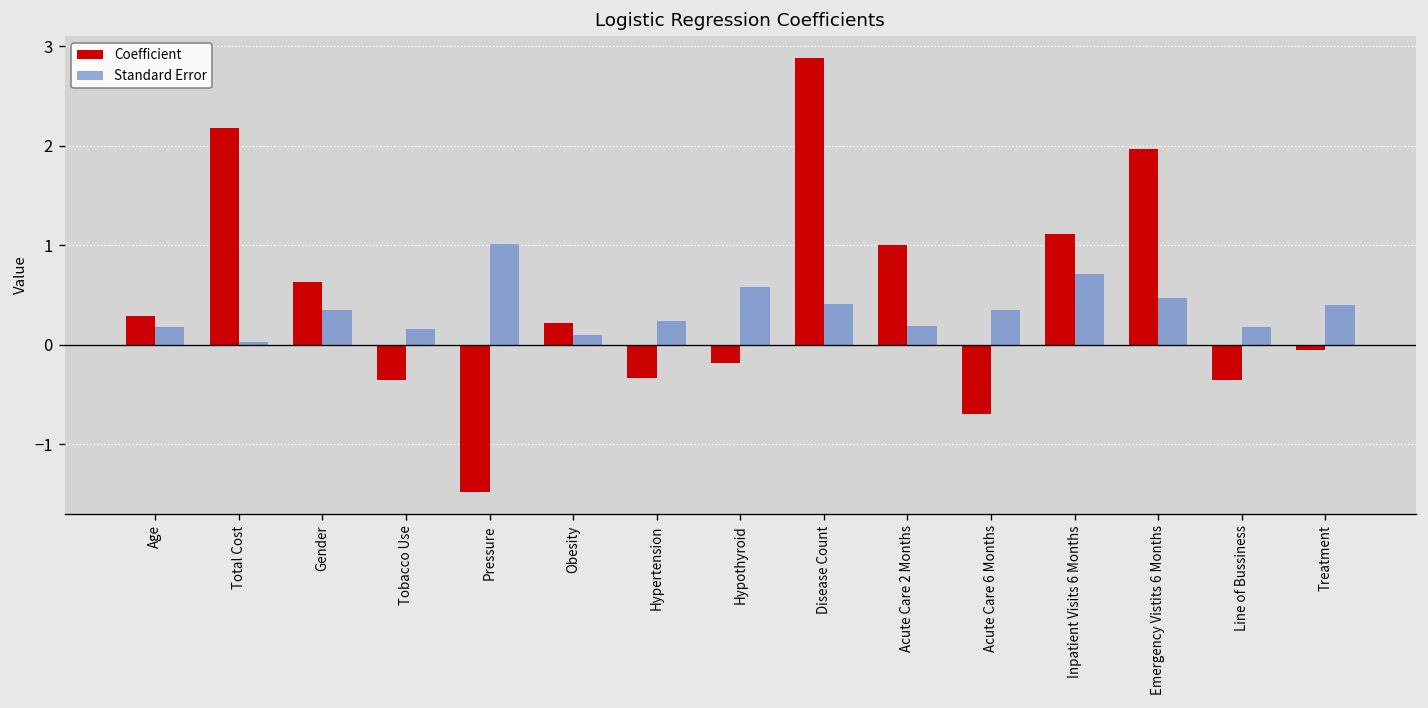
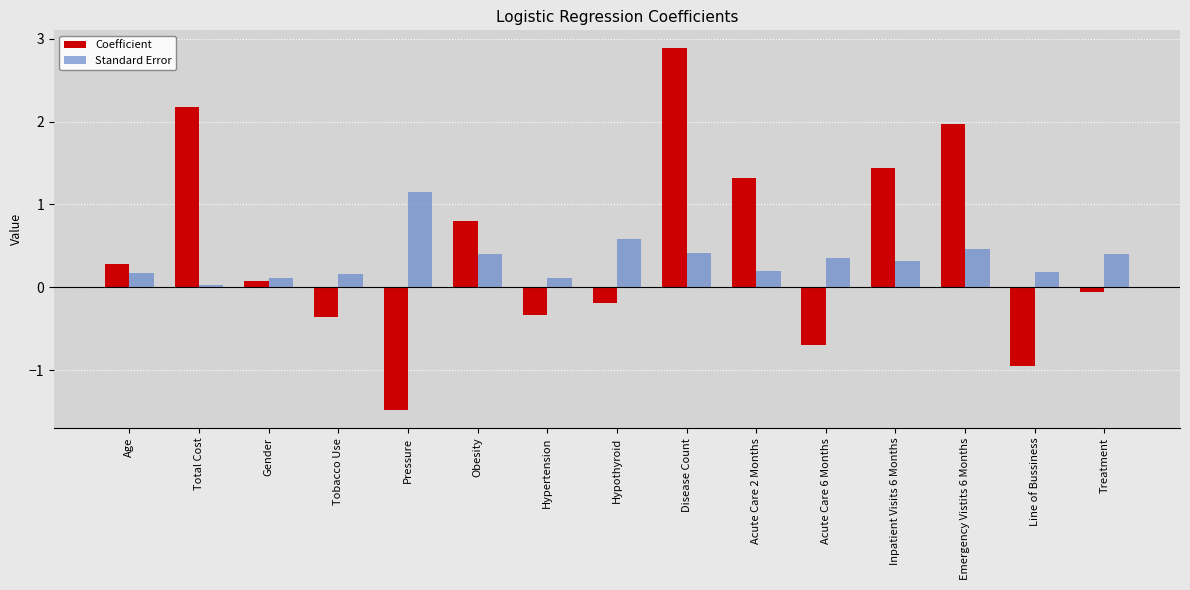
Coefficient, Gender: 0.6 -> 0.1
Standard Error, Gender: 0.3 -> 0.1
Standard Error, Pressure: 1.0 -> 1.2
Coefficient, Obesity: 0.2 -> 0.8
Standard Error, Obesity: 0.1 -> 0.4
Standard Error, Hypertension: 0.2 -> 0.1
Coefficient, Acute Care 2 Months: 1.0 -> 1.3
Coefficient, Inpatient Visits 6 Months: 1.1 -> 1.4
Standard Error, Inpatient Visits 6 Months: 0.7 -> 0.3
Coefficient, Line of Bussiness: -0.4 -> -0.9
